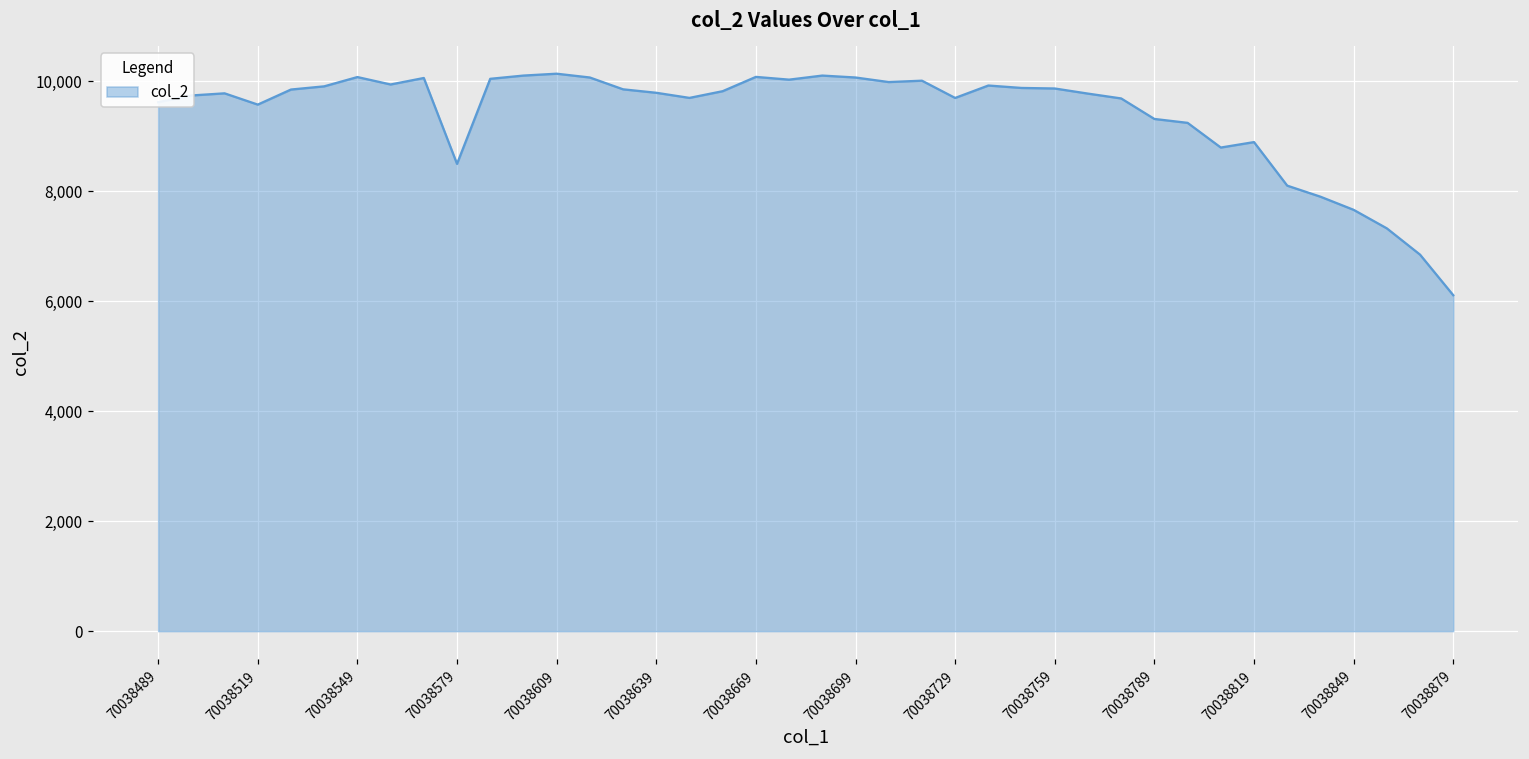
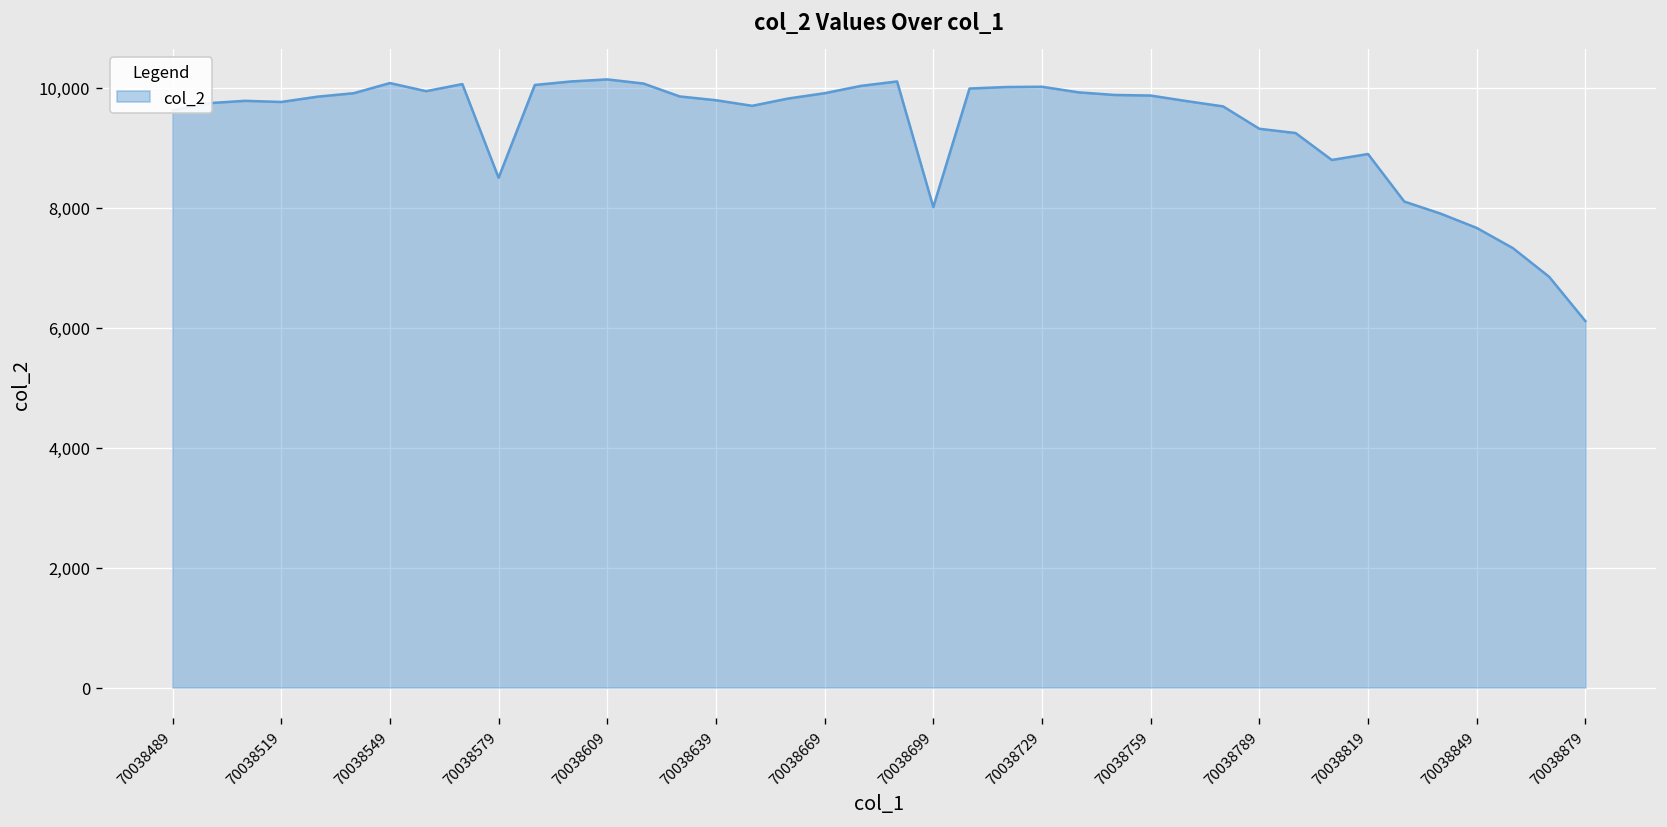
70038519: 9,600 -> 9,800
70038669: 10,100 -> 9,900
70038699: 10,100 -> 8,000
70038729: 9,700 -> 10,000
